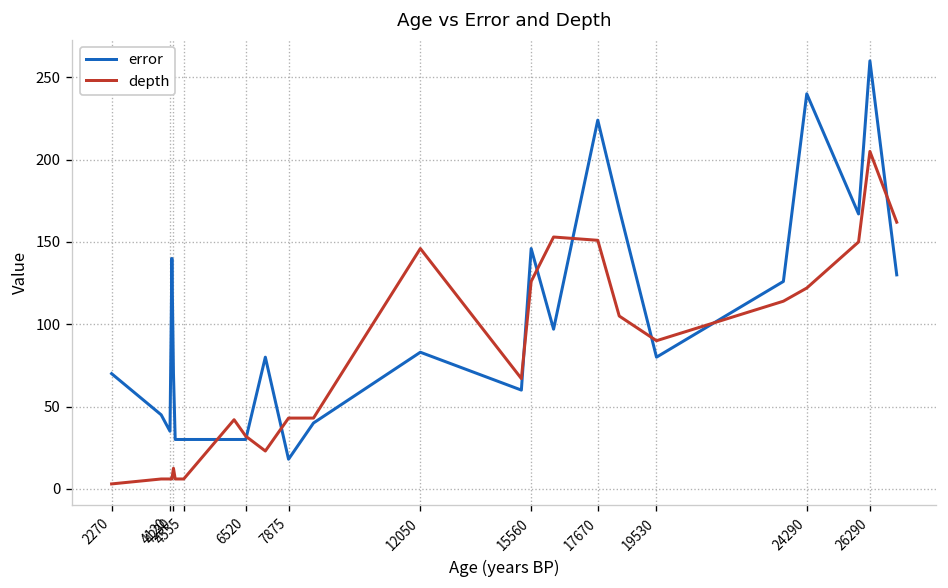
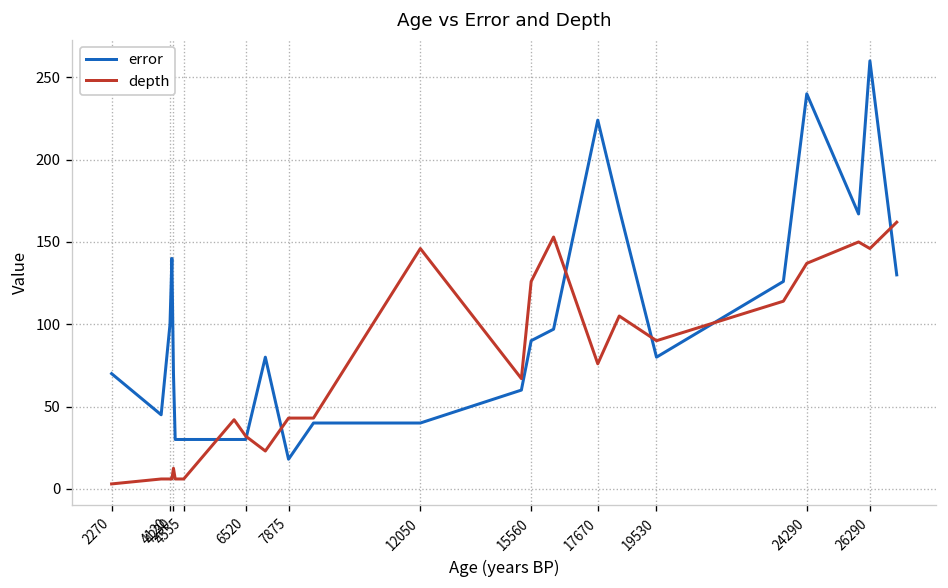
error, 4120: 35 -> 100
error, 12050: 83 -> 40
error, 15560: 146 -> 90
depth, 17670: 151 -> 76
depth, 24290: 122 -> 137
depth, 26290: 205 -> 146
